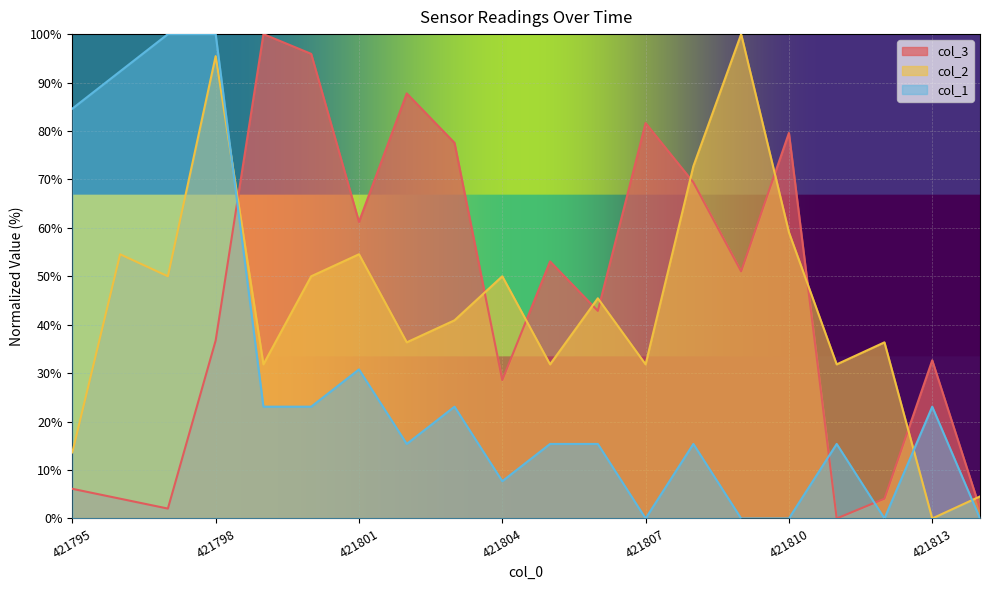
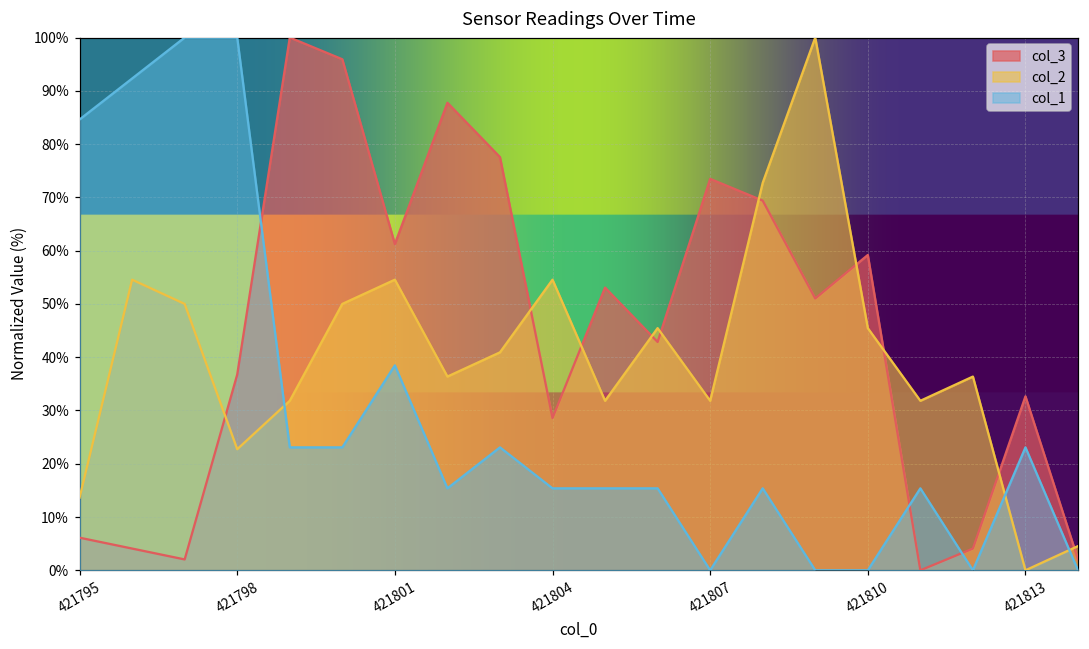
col_2, 421798: 95% -> 23%
col_1, 421801: 31% -> 38%
col_2, 421804: 50% -> 55%
col_1, 421804: 8% -> 15%
col_3, 421807: 82% -> 73%
col_3, 421810: 80% -> 59%
col_2, 421810: 59% -> 45%
